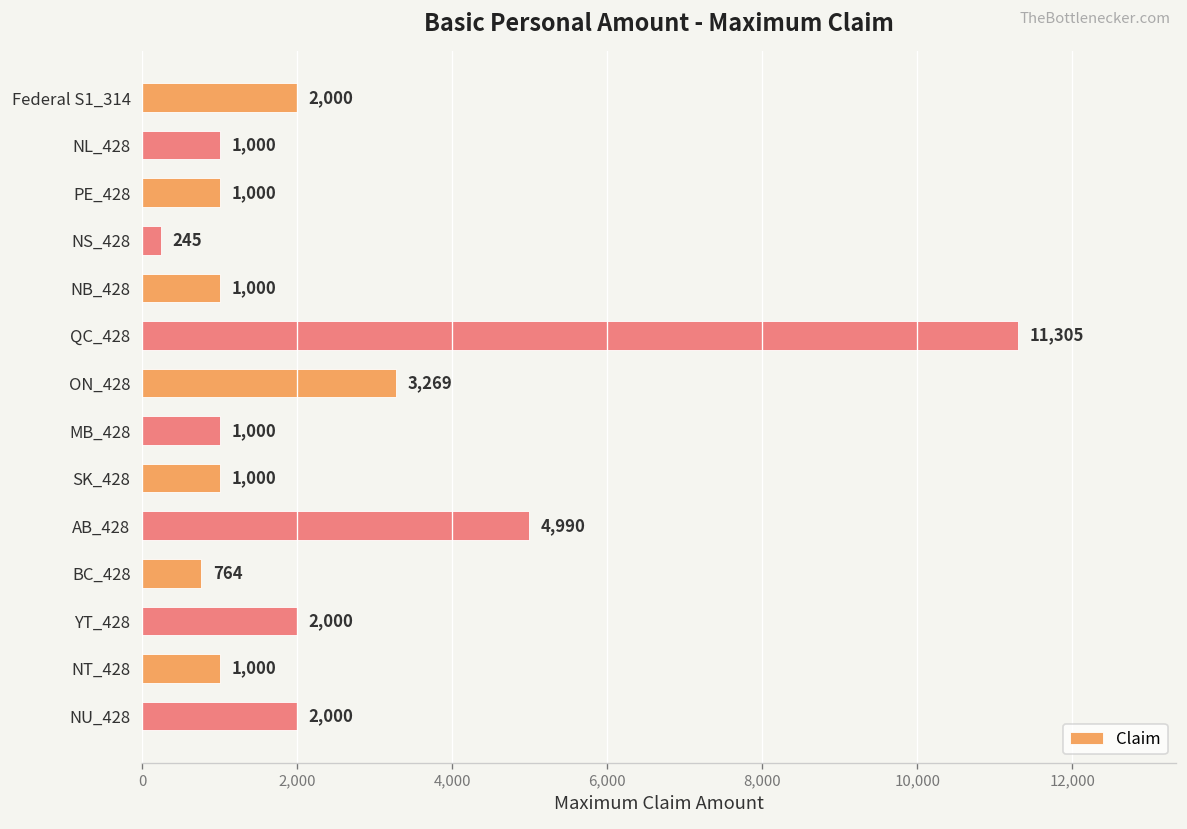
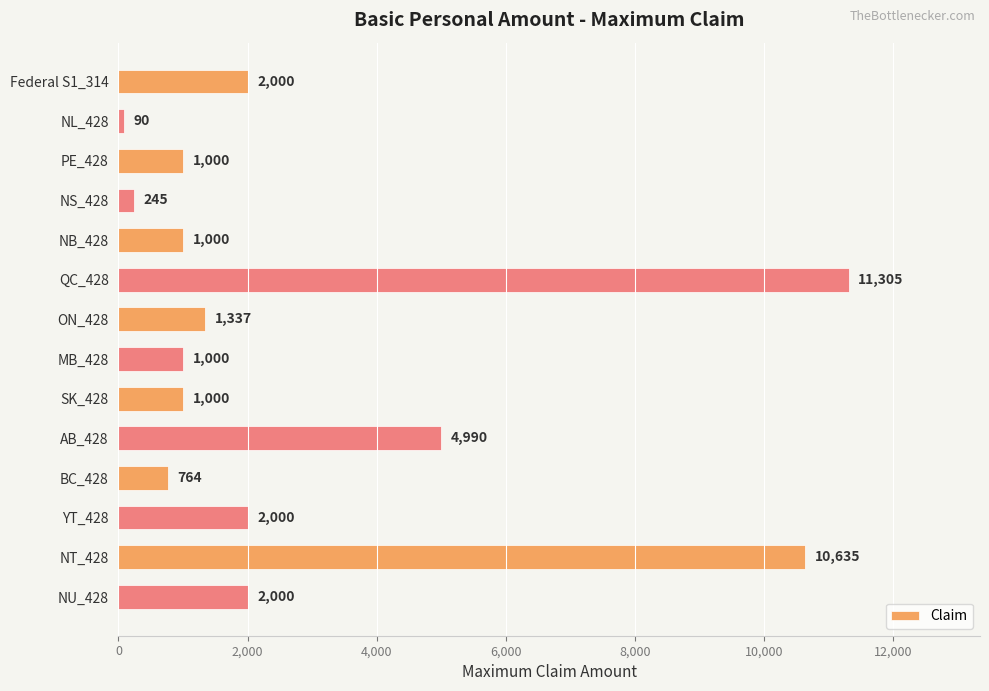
NL_428: 1,000 -> 90
ON_428: 3,269 -> 1,337
NT_428: 1,000 -> 10,635
